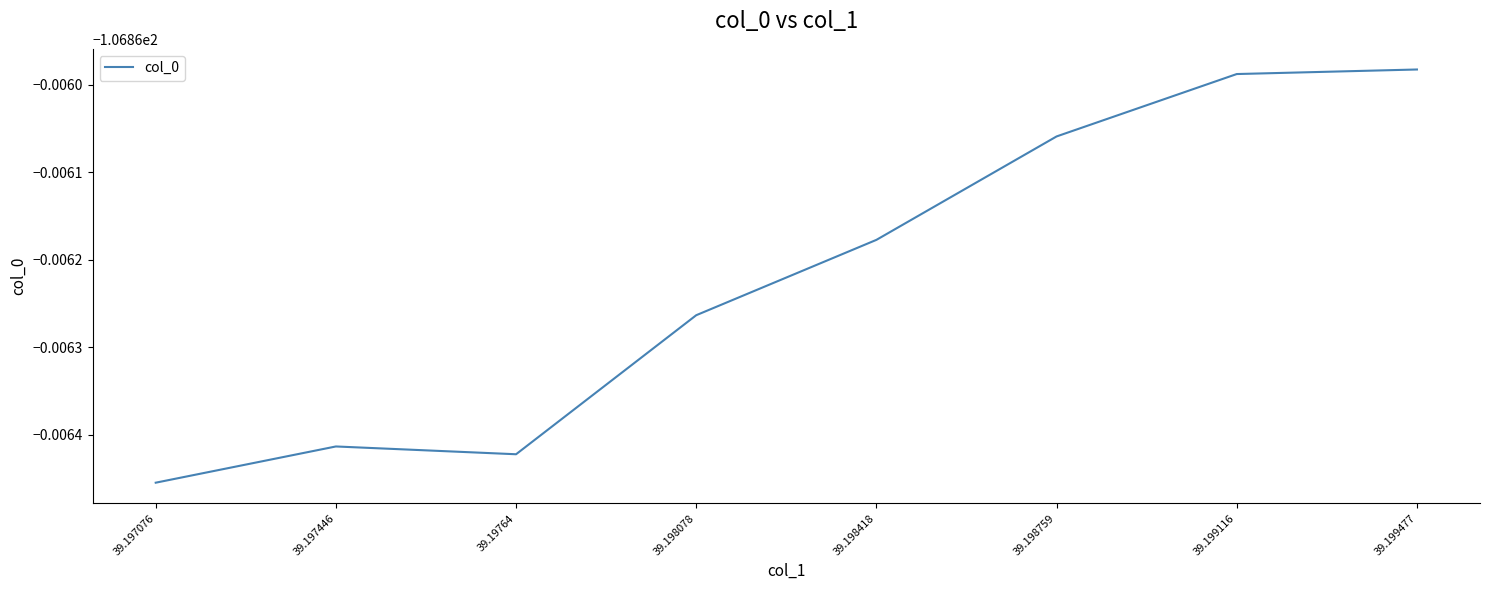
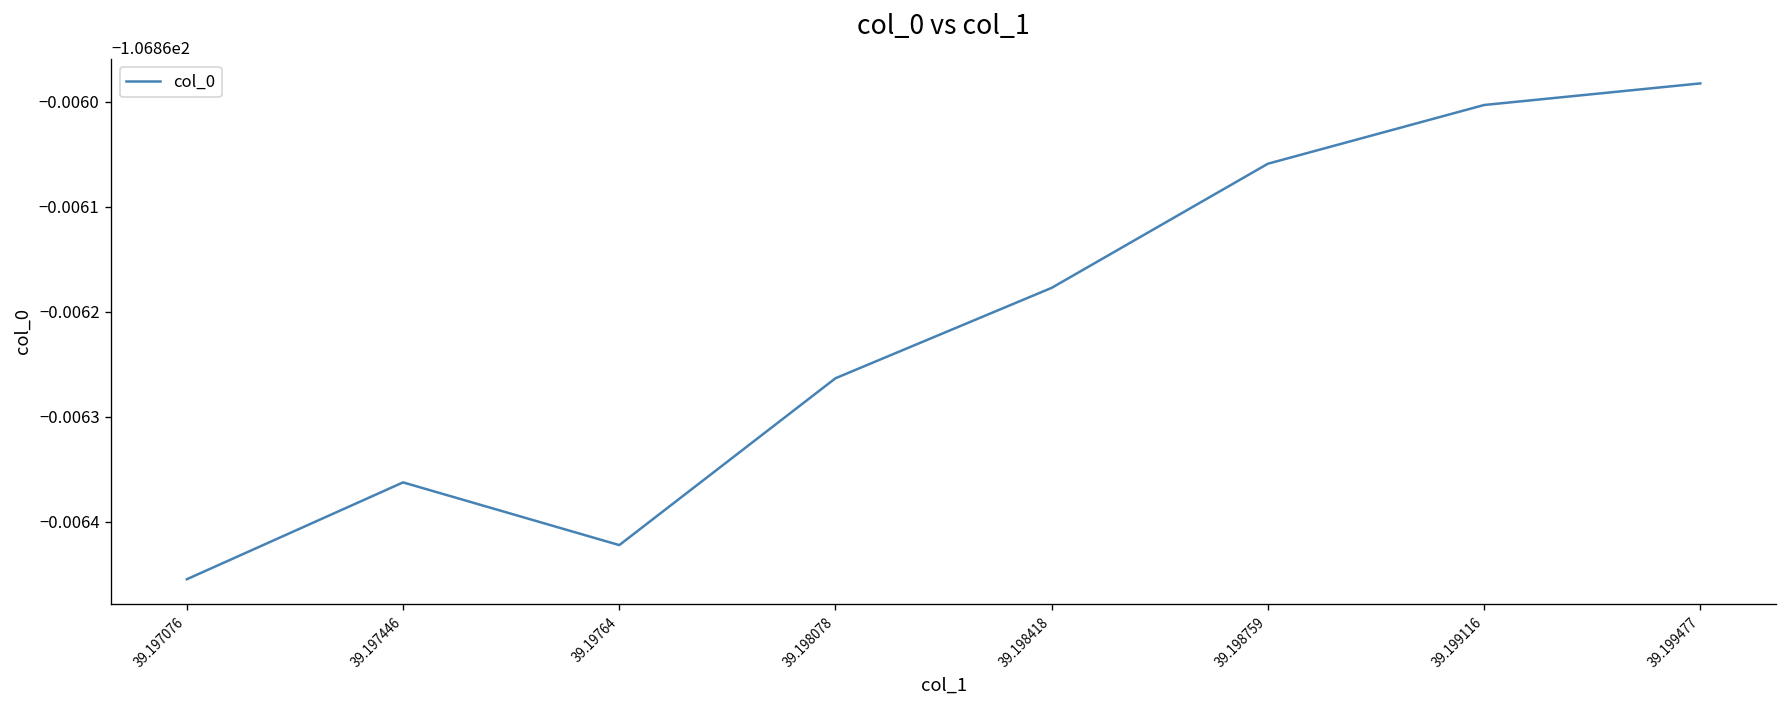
39.197446: -106.86641 -> -106.86636
39.199116: -106.86599 -> -106.86600
